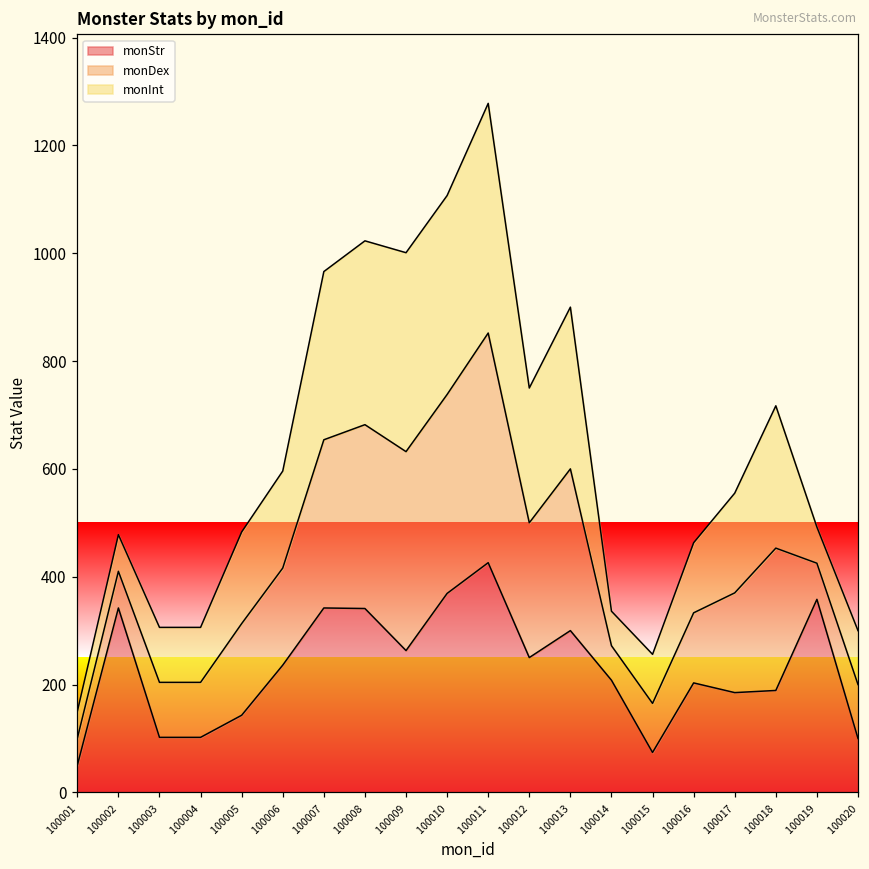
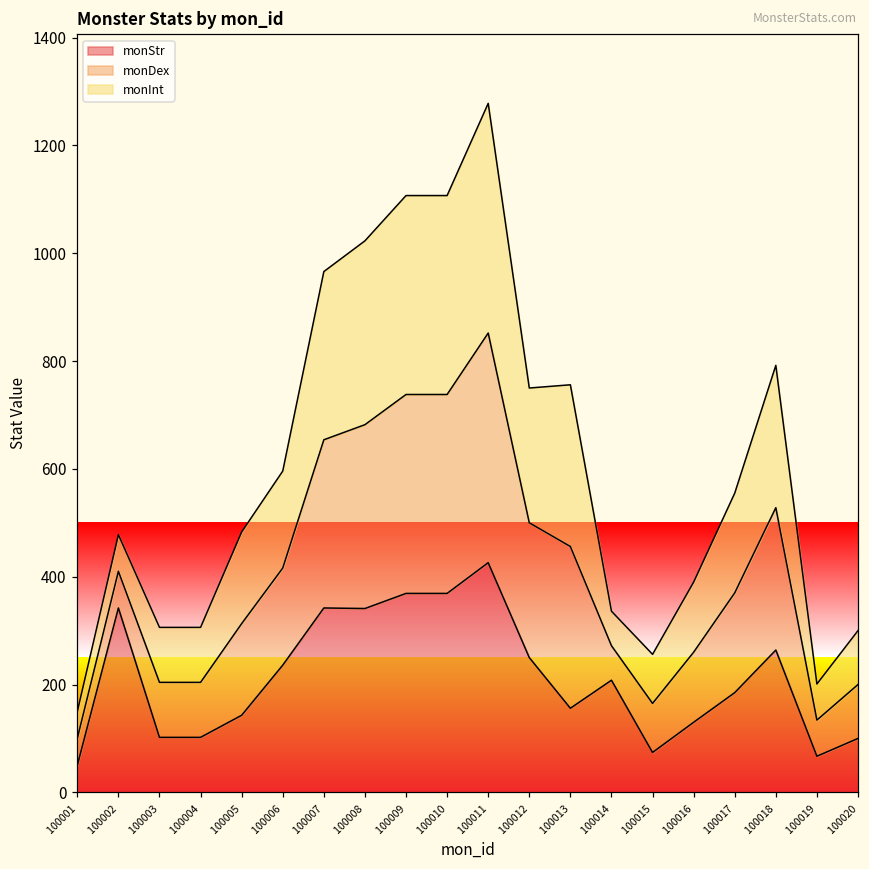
monStr, 100009: 260 -> 370
monStr, 100013: 300 -> 160
monStr, 100016: 200 -> 130
monStr, 100018: 190 -> 260
monStr, 100019: 360 -> 70
